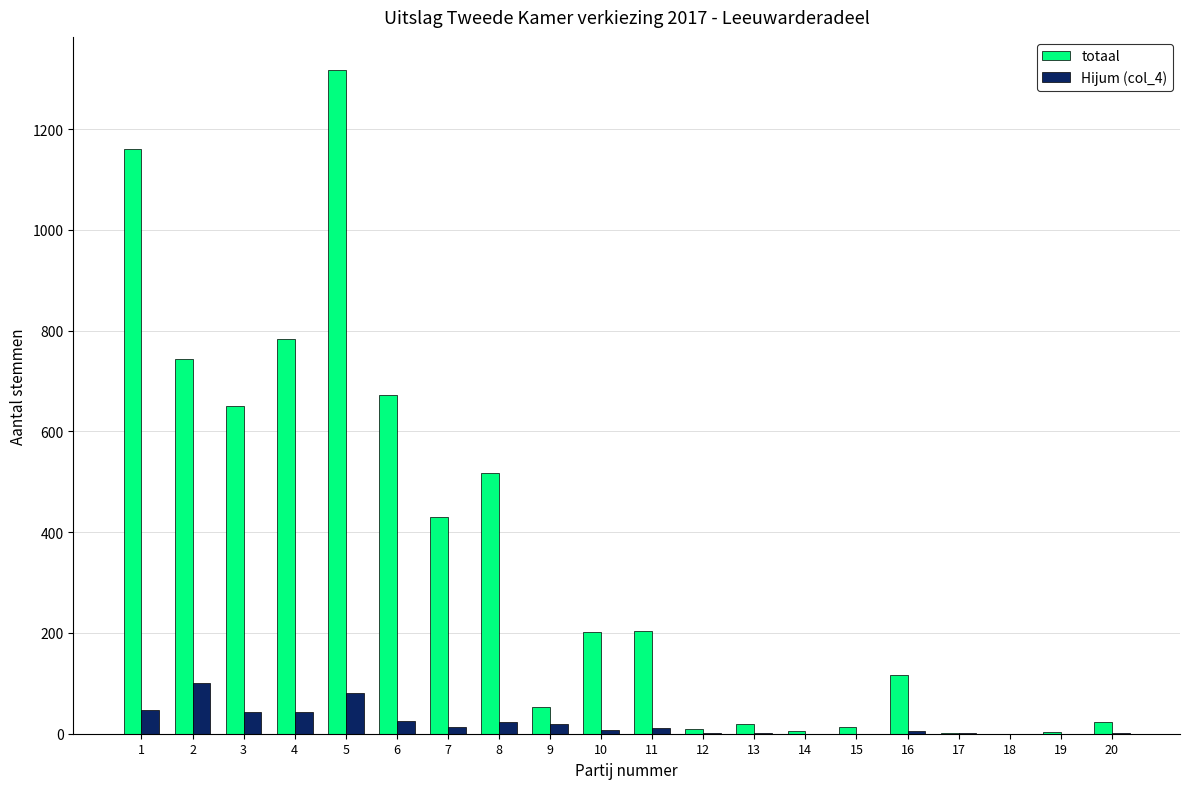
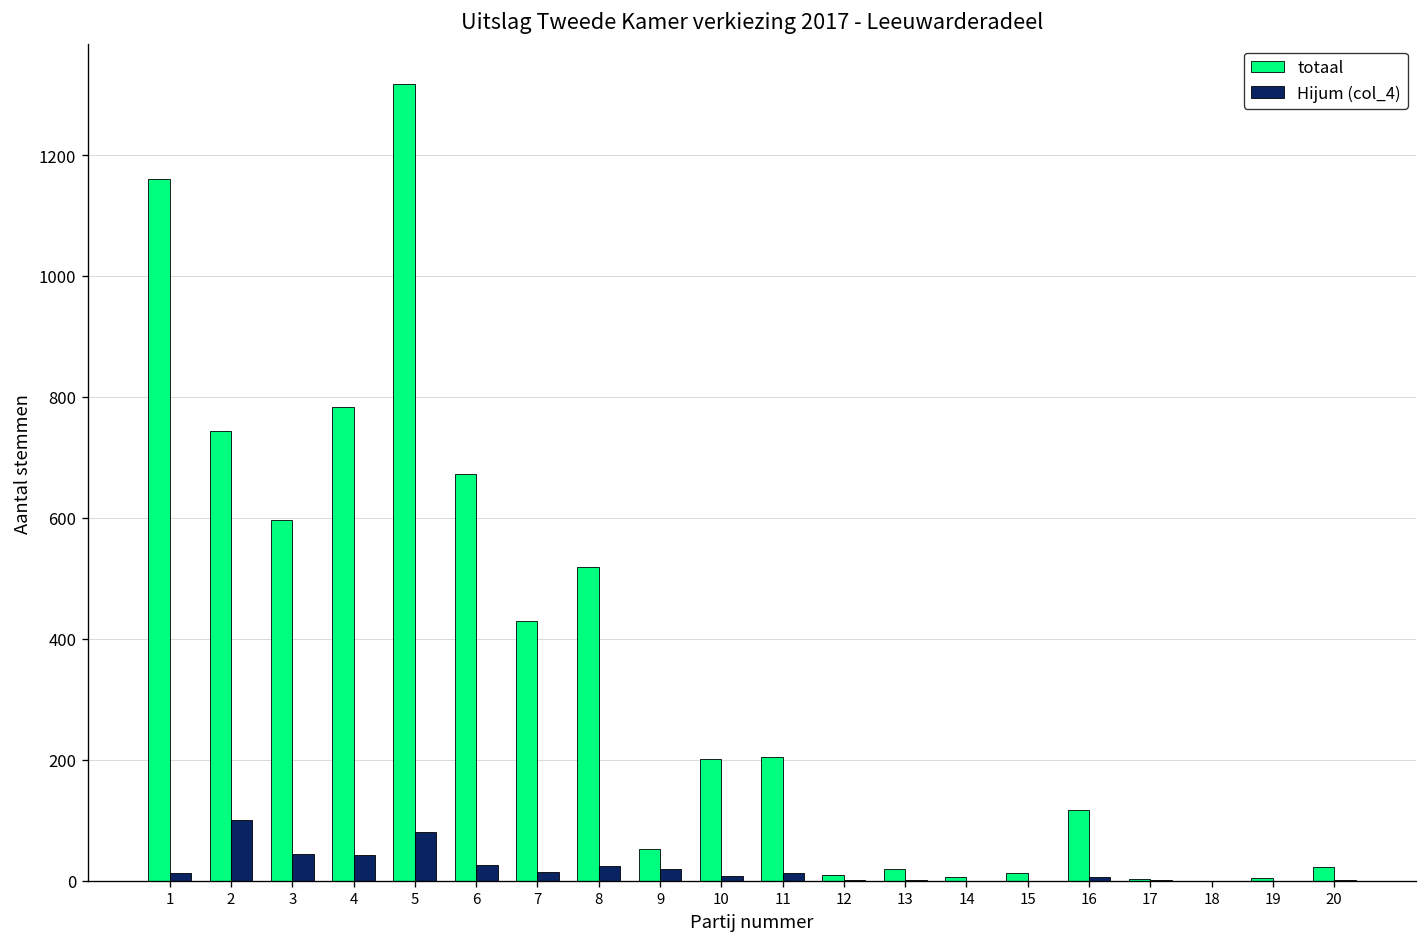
Hijum (col_4), 1: 50 -> 10
totaal, 3: 650 -> 600
